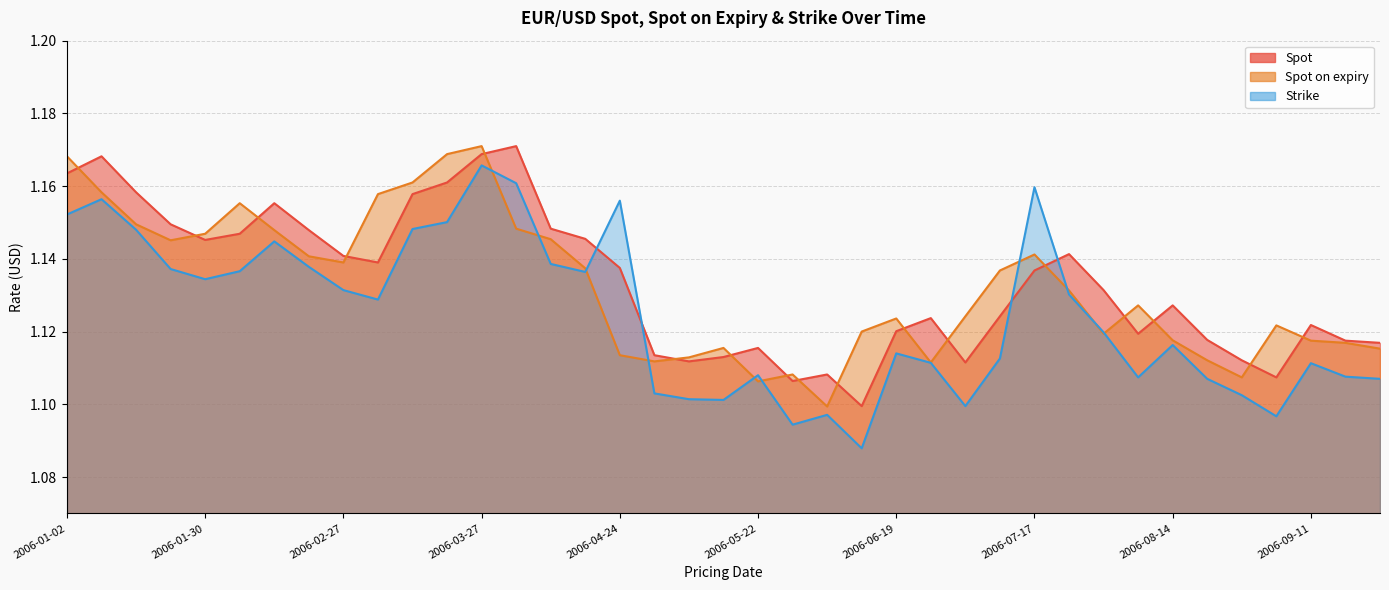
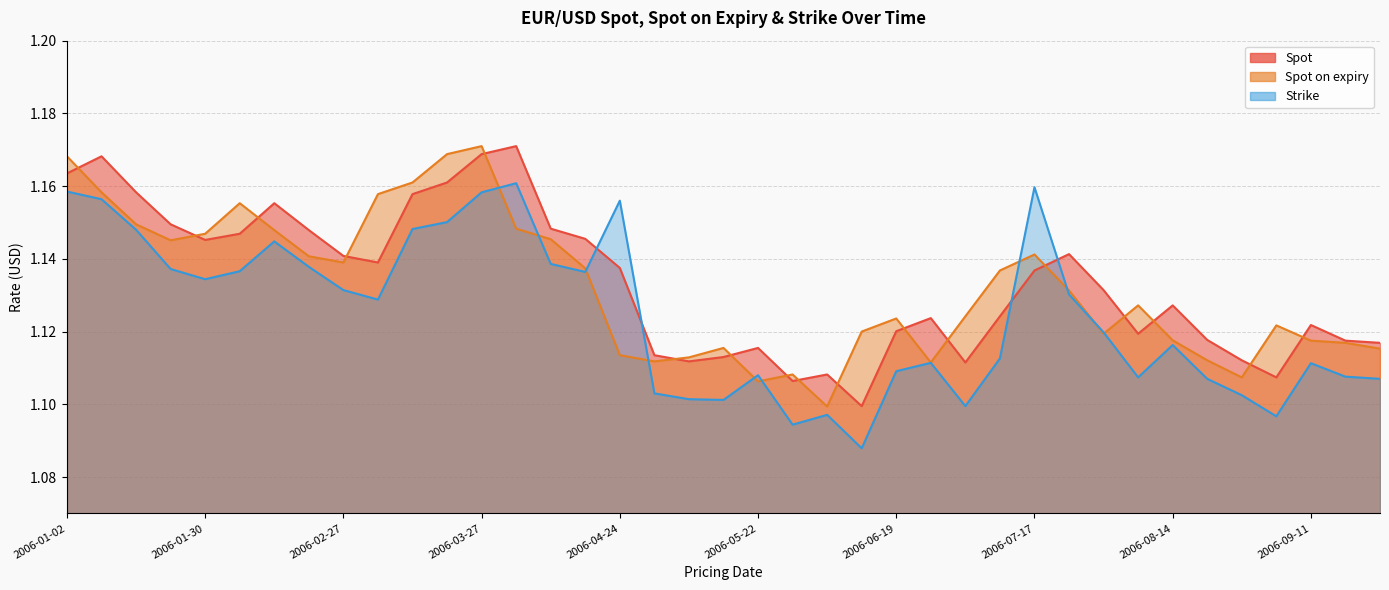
Strike, 2006-01-02: 1.152 -> 1.159
Strike, 2006-03-27: 1.166 -> 1.158
Strike, 2006-06-19: 1.114 -> 1.109
